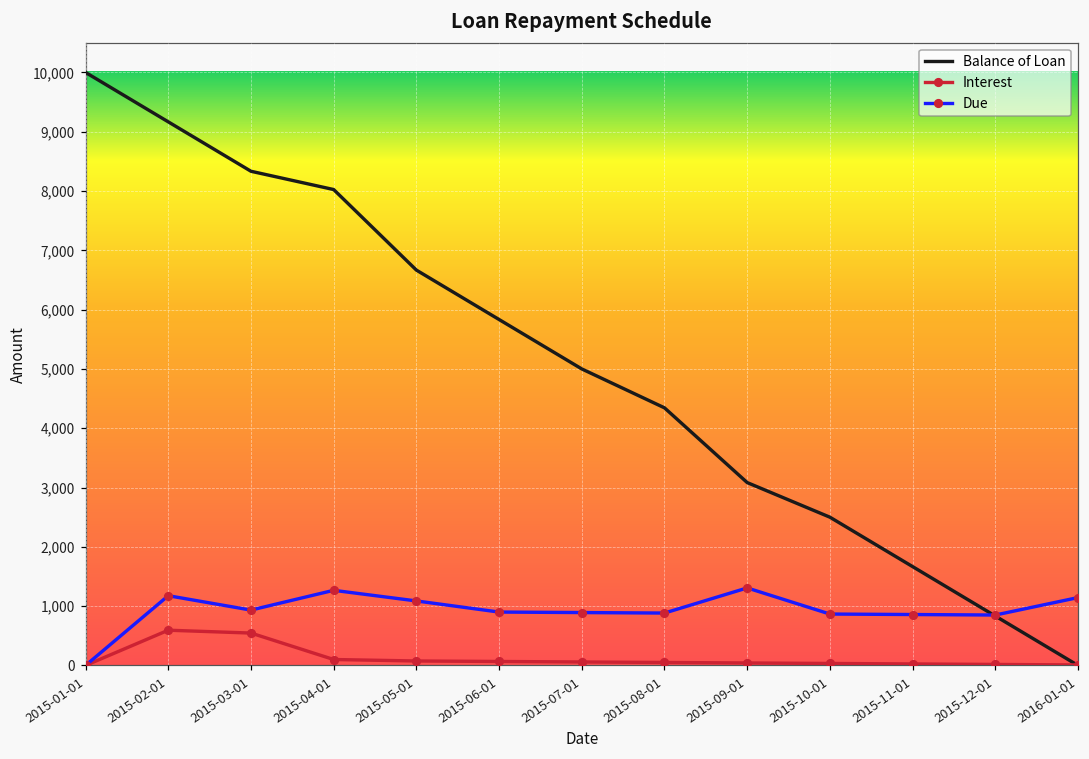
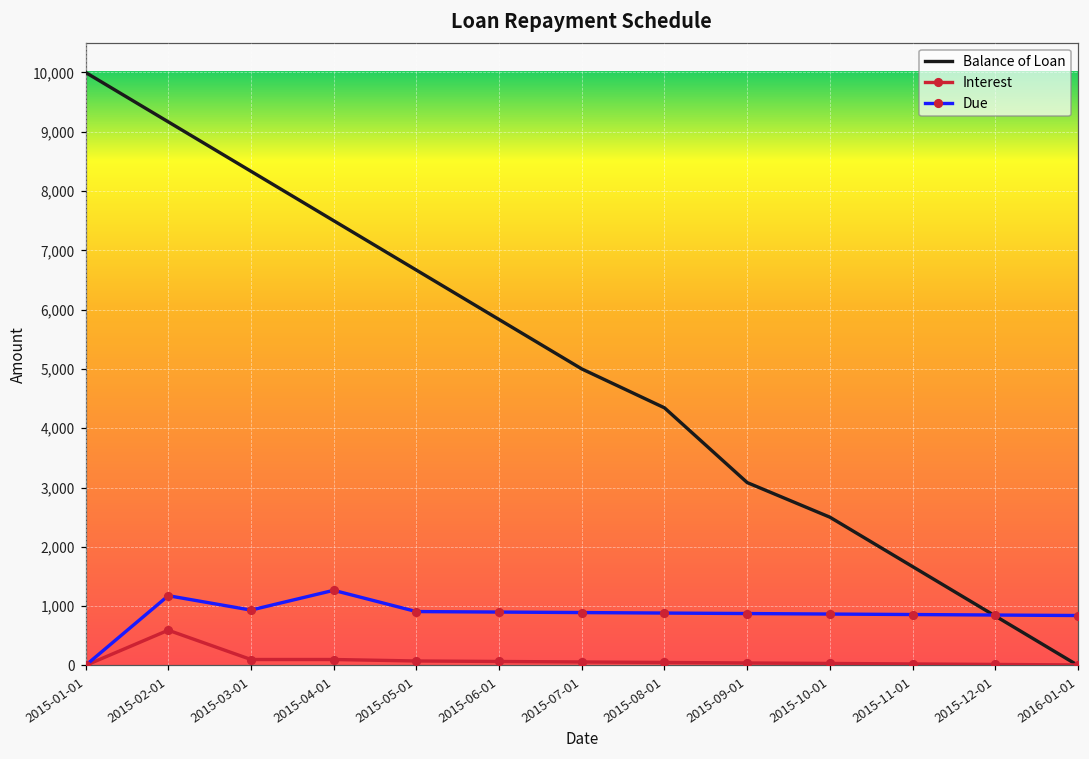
Interest, 2015-03-01: 500 -> 100
Balance of Loan, 2015-04-01: 8,000 -> 7,500
Due, 2015-05-01: 1,100 -> 900
Due, 2015-09-01: 1,300 -> 900
Due, 2016-01-01: 1,100 -> 800
